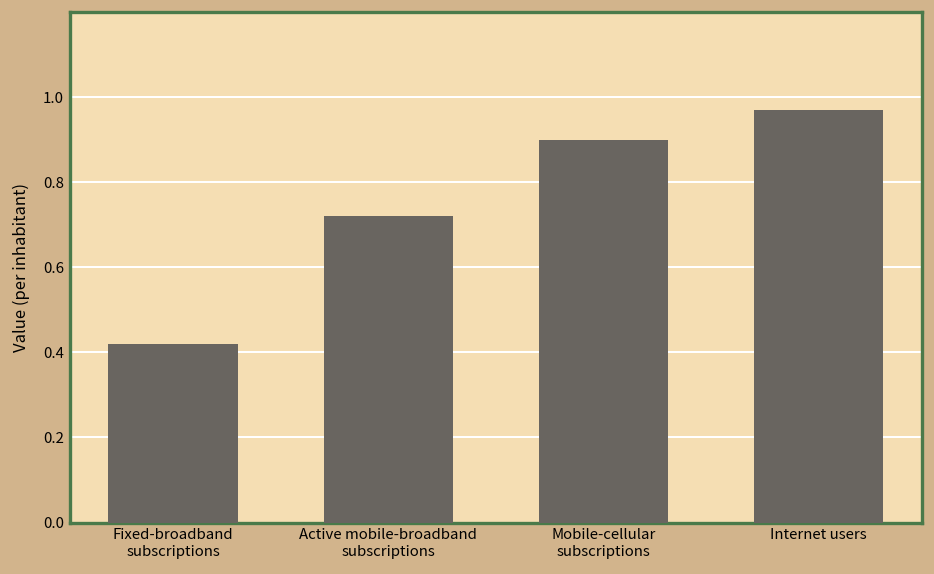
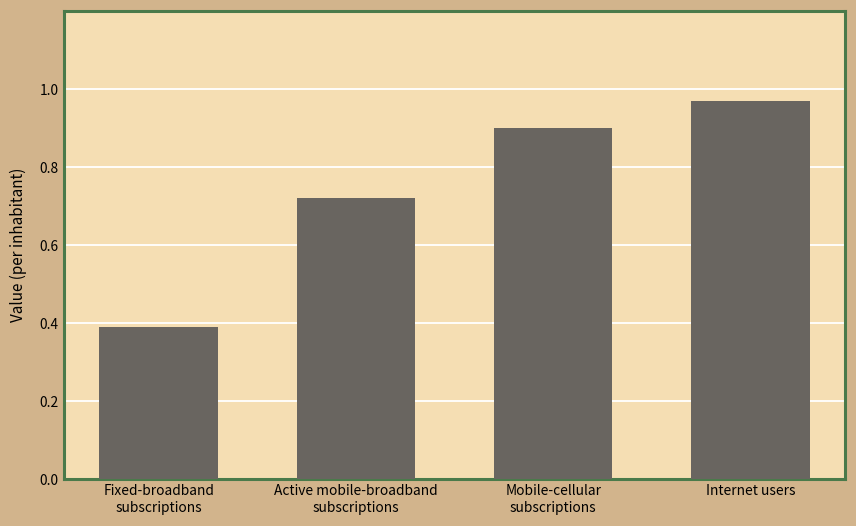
Fixed-broadband subscriptions: 0.42 -> 0.39
